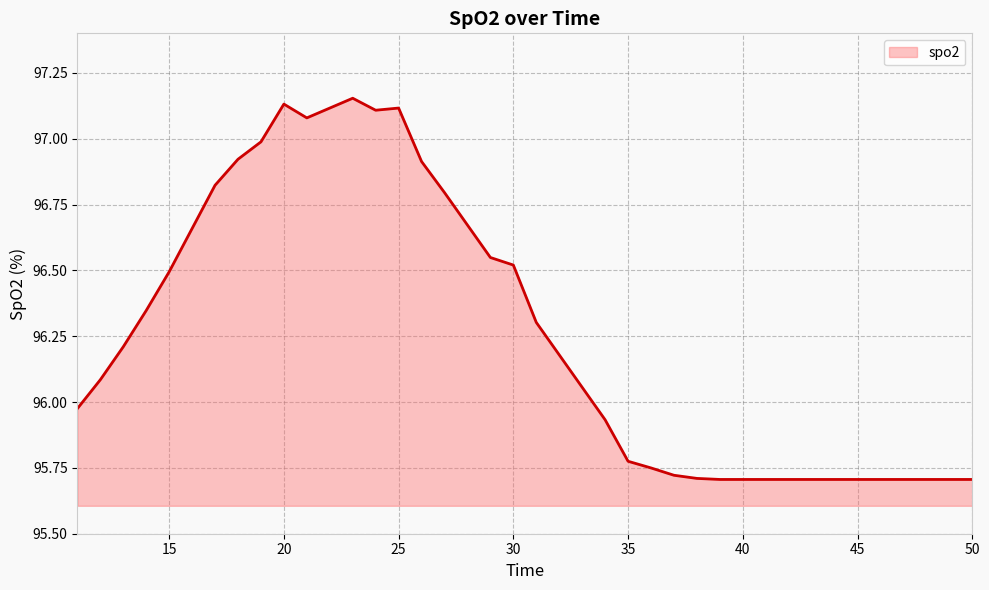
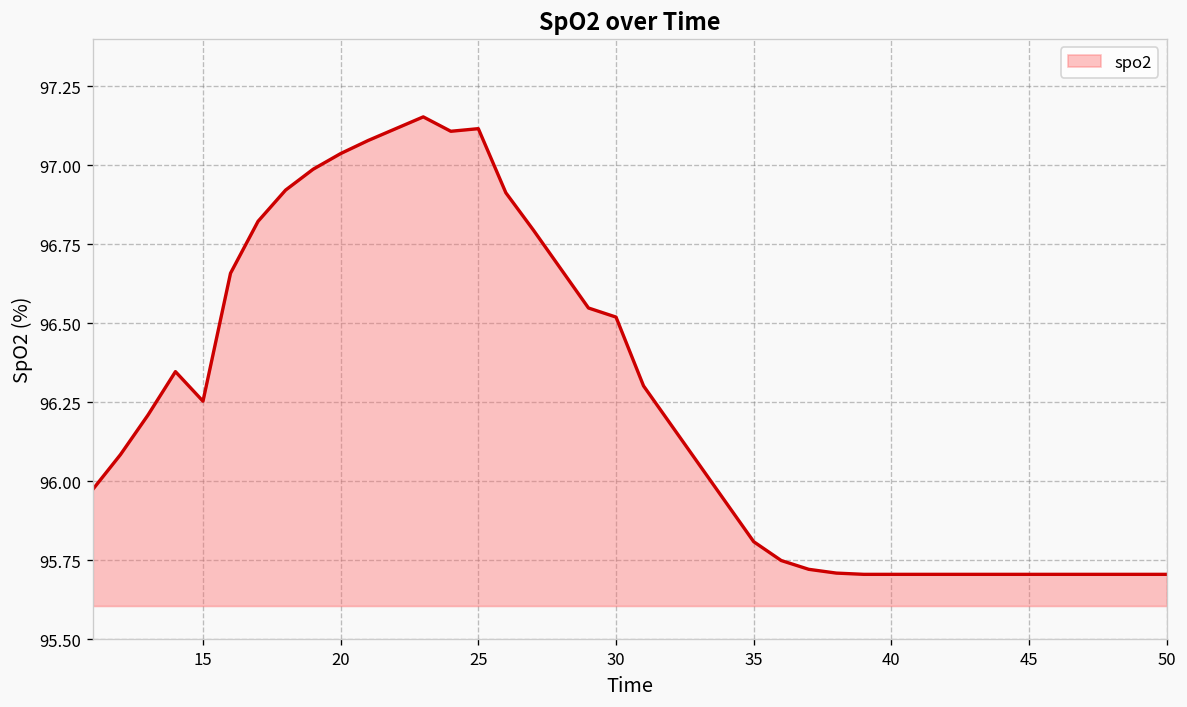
15: 96.49 -> 96.25
20: 97.13 -> 97.04
35: 95.78 -> 95.81
